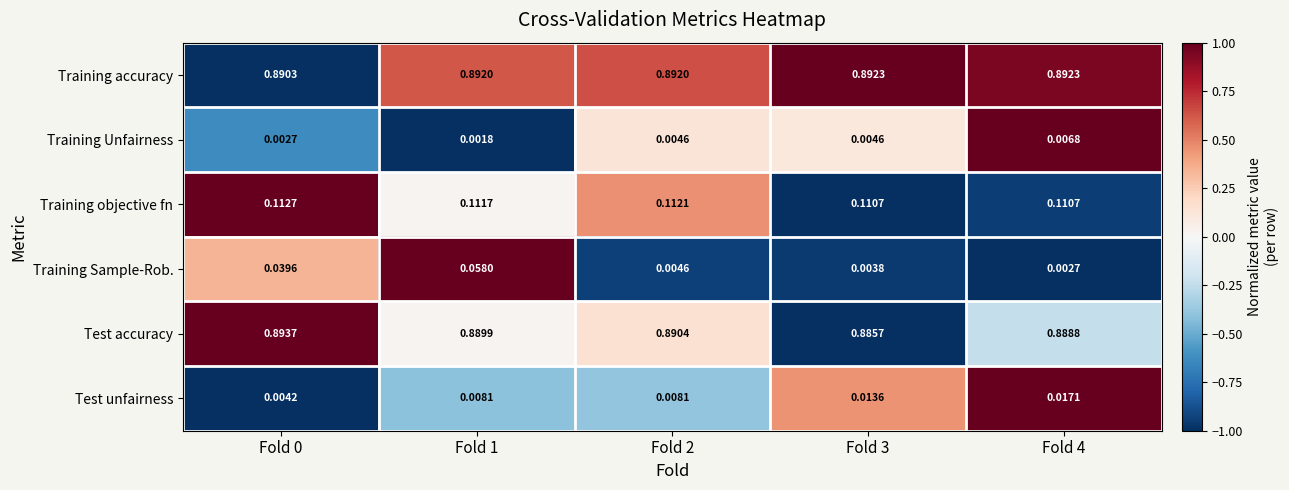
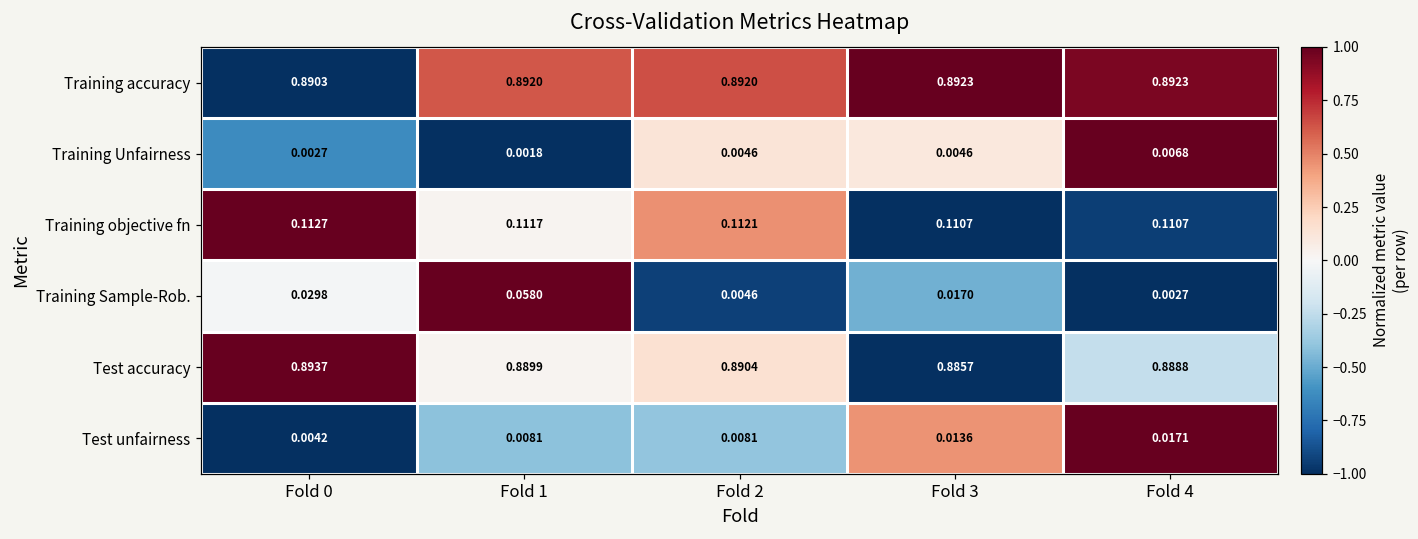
Training Sample-Rob., Fold 0: 0.0396 -> 0.0298
Training Sample-Rob., Fold 3: 0.0038 -> 0.0170
